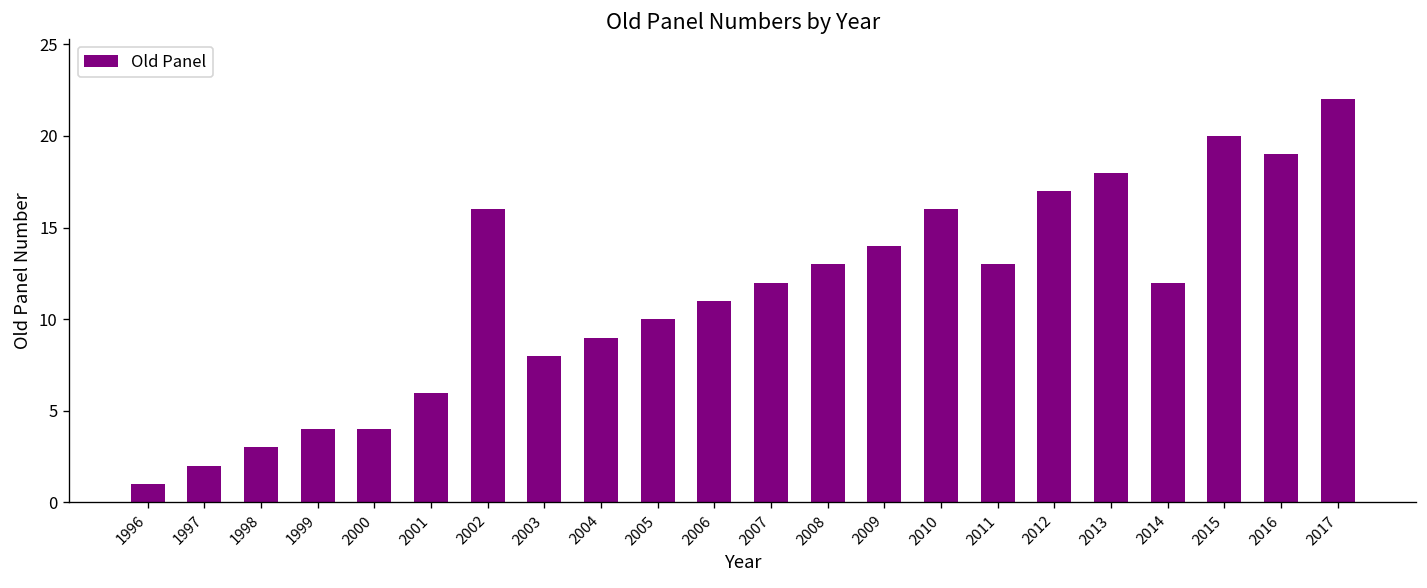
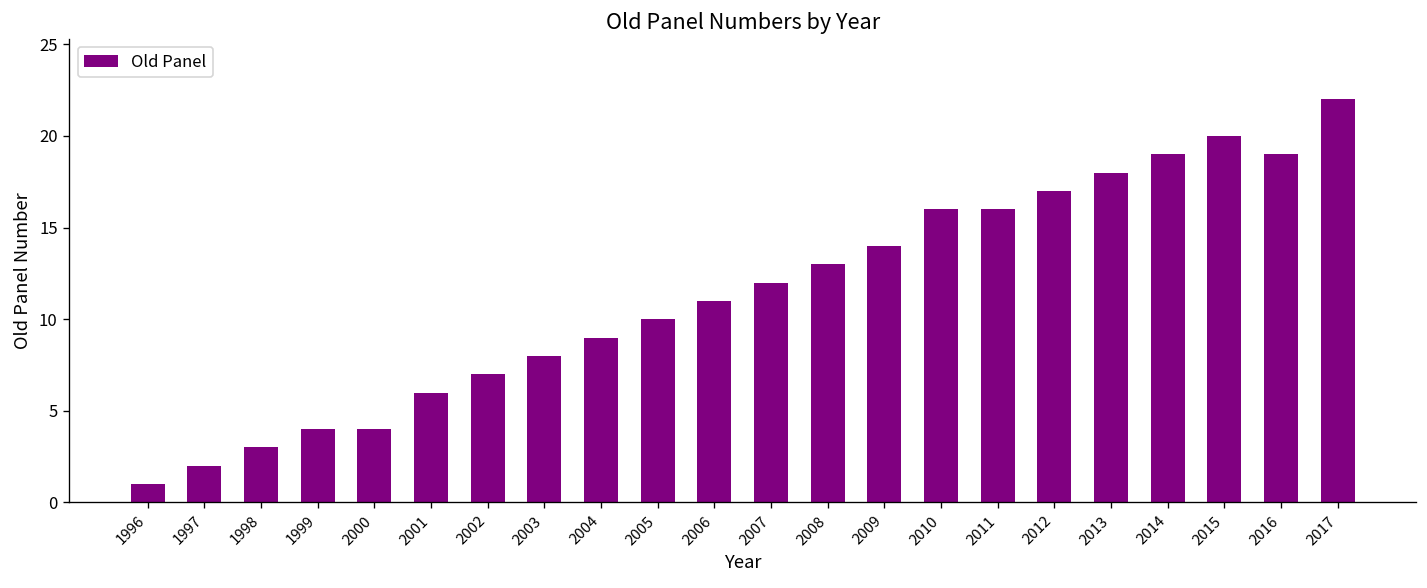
2002: 16 -> 7
2011: 13 -> 16
2014: 12 -> 19
